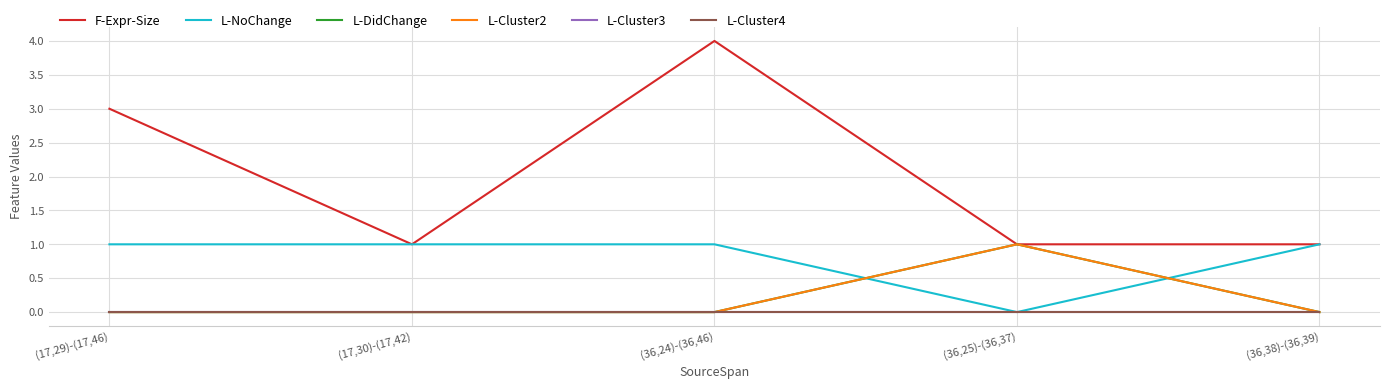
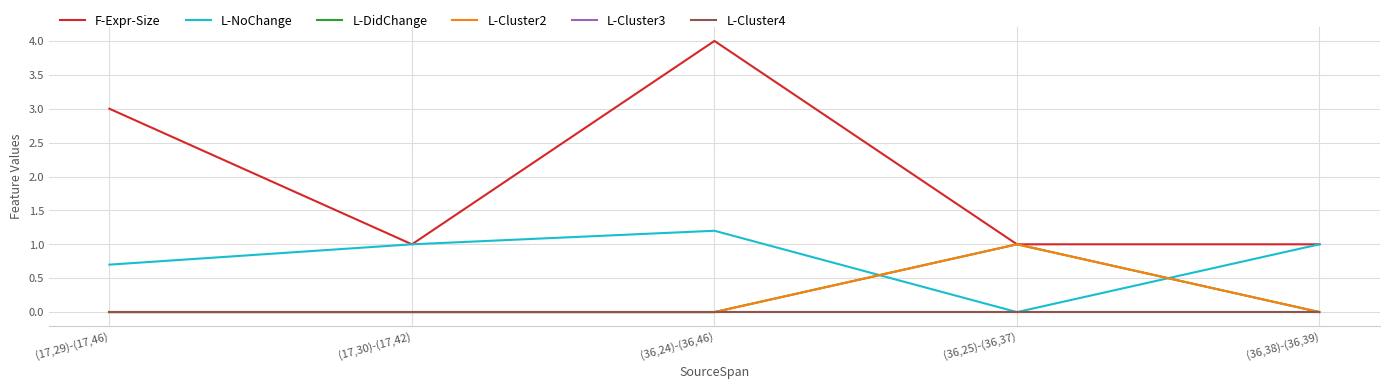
L-NoChange, (17,29)-(17,46): 1.0 -> 0.7
L-NoChange, (36,24)-(36,46): 1.0 -> 1.2
